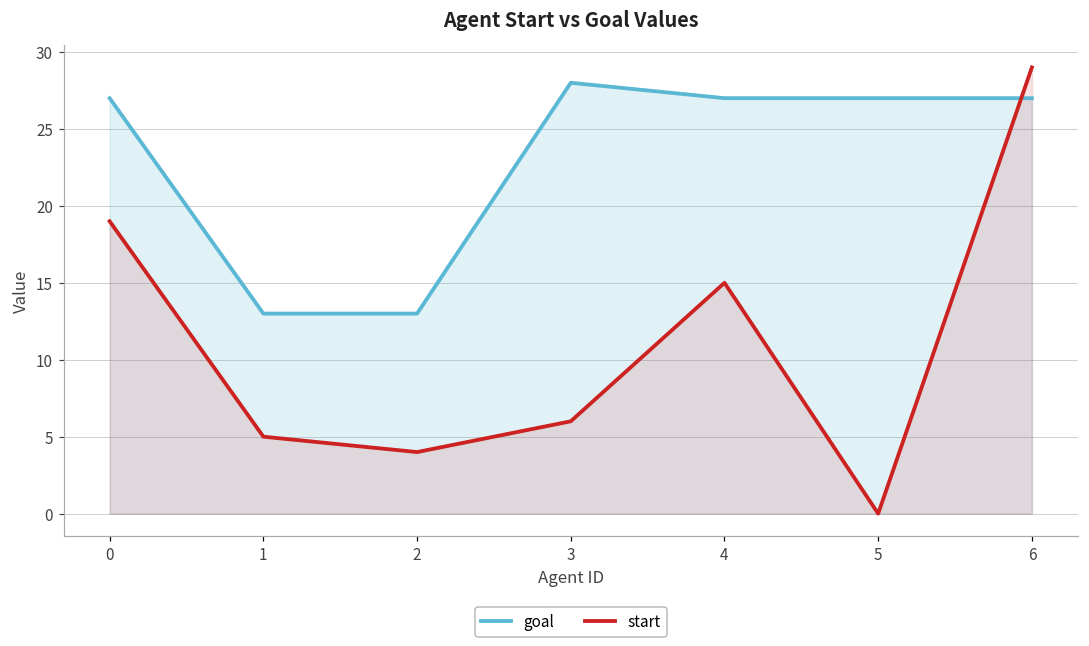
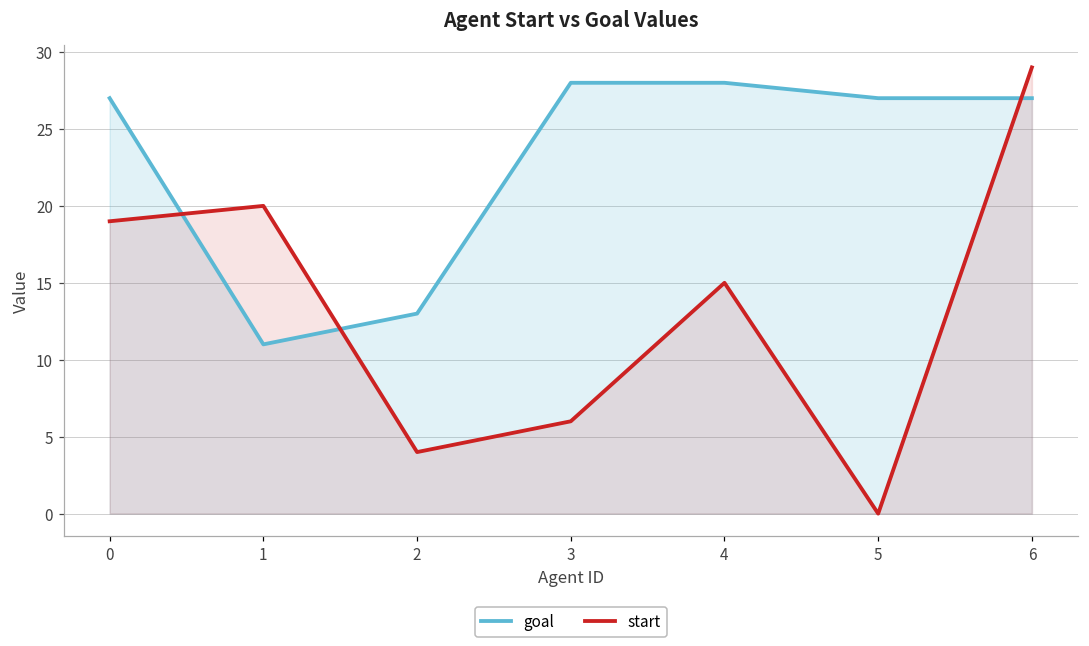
goal, 1: 13 -> 11
start, 1: 5 -> 20
goal, 4: 27 -> 28
